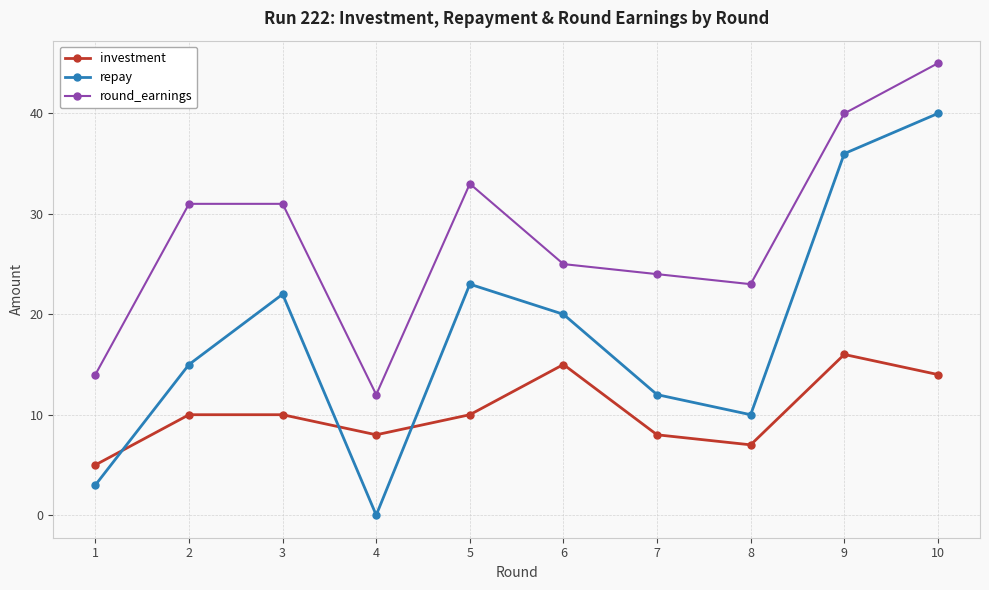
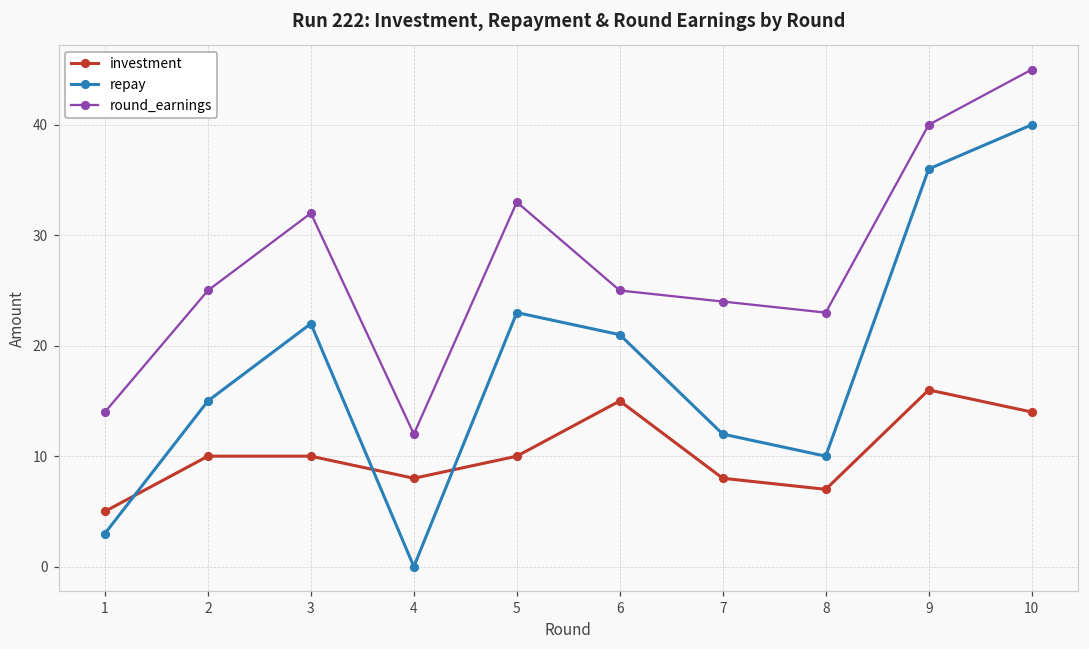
round_earnings, 2: 31 -> 25
round_earnings, 3: 31 -> 32
repay, 6: 20 -> 21
